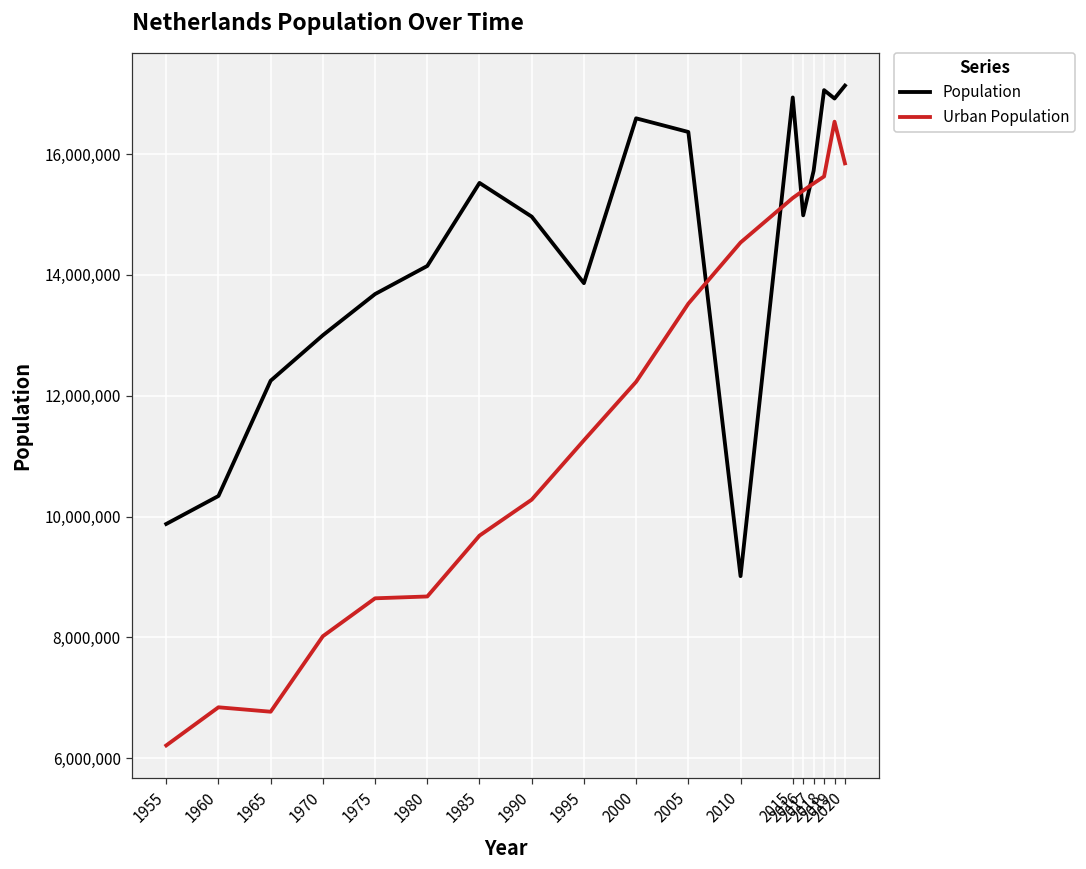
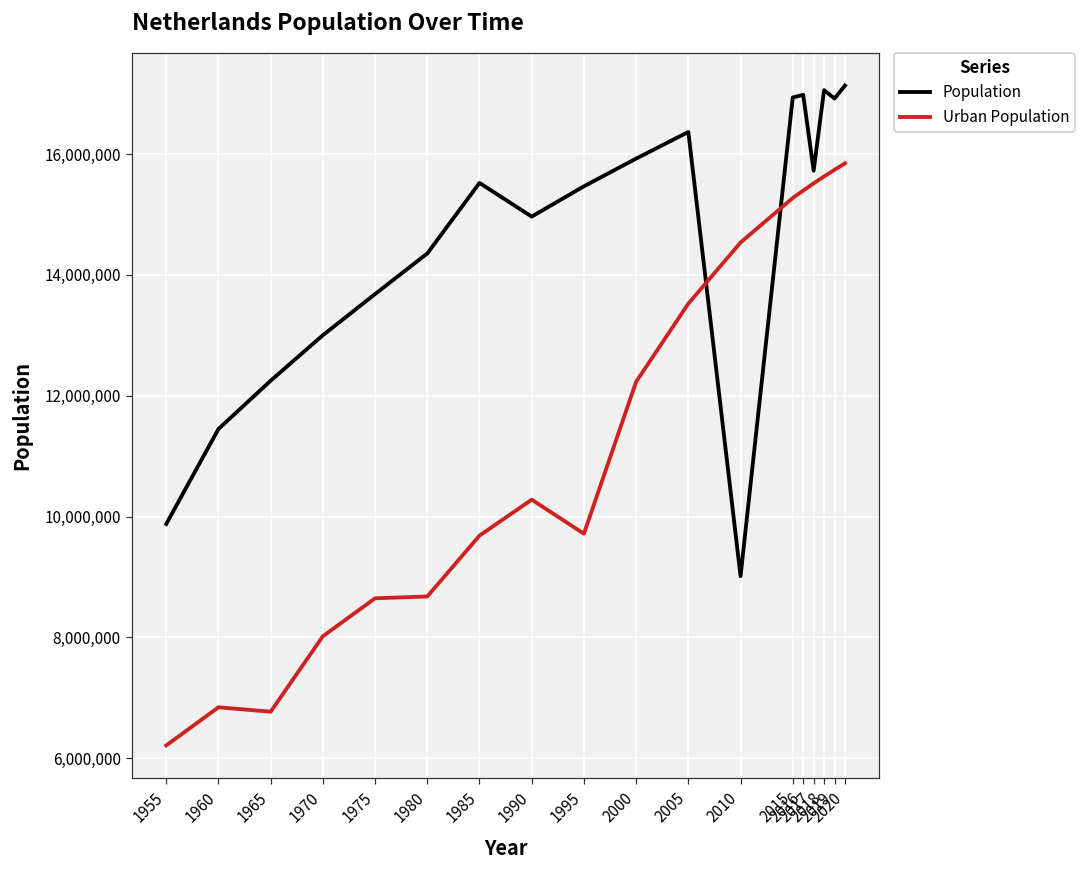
Population, 1960: 10,300,000 -> 11,400,000
Population, 1980: 14,100,000 -> 14,400,000
Population, 1995: 13,900,000 -> 15,500,000
Urban Population, 1995: 11,300,000 -> 9,700,000
Population, 2000: 16,600,000 -> 15,900,000
Population, 2016: 15,000,000 -> 17,000,000
Urban Population, 2019: 16,500,000 -> 15,700,000
